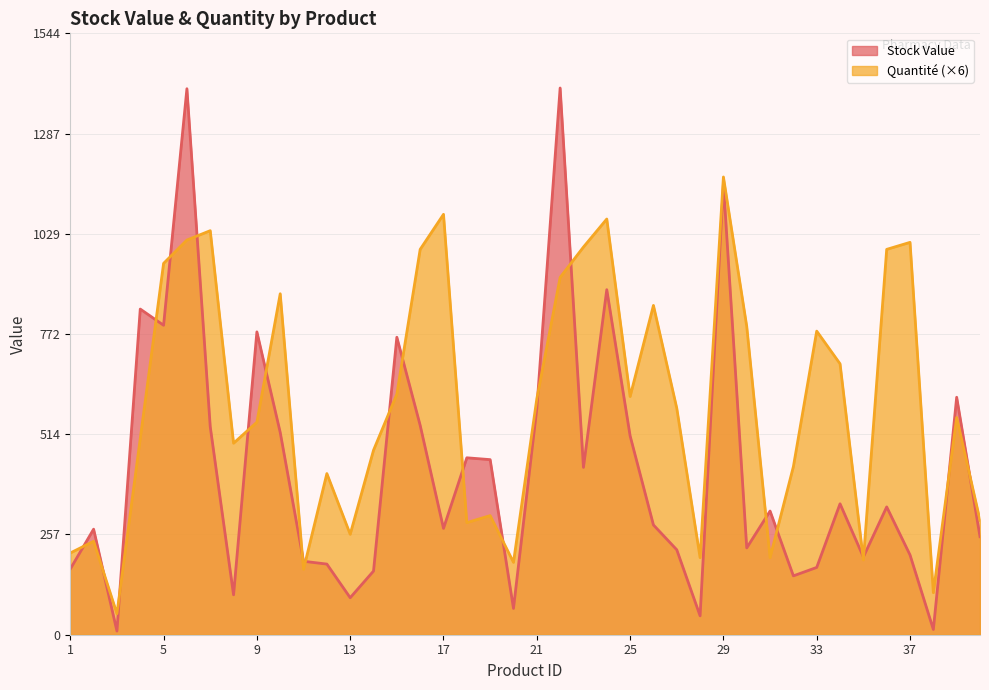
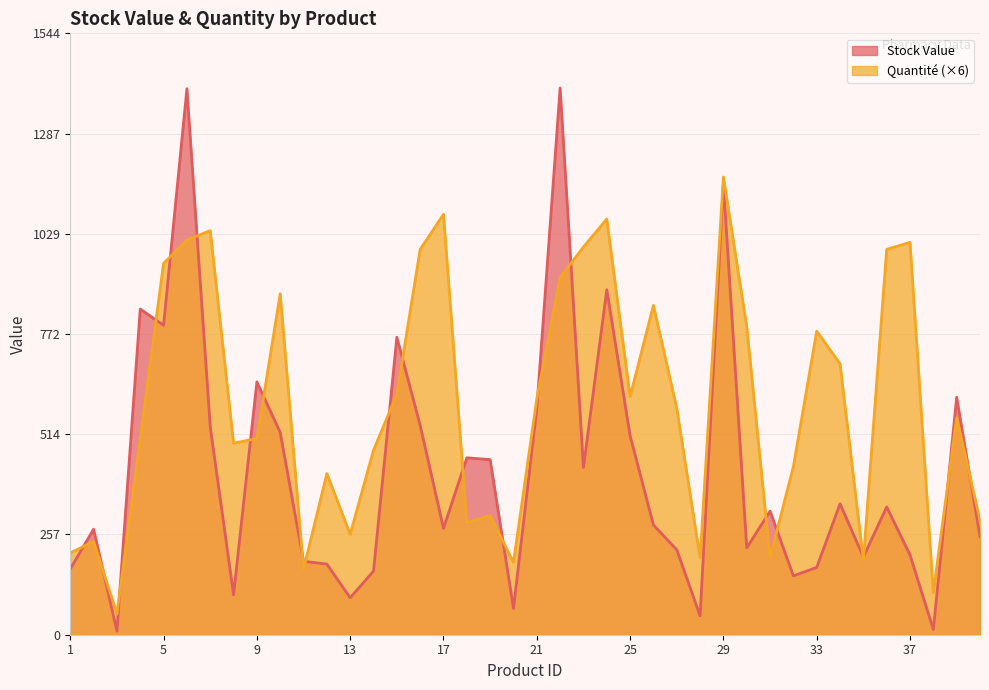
Stock Value, 9: 780 -> 650
Quantité (×6), 9: 550 -> 500
